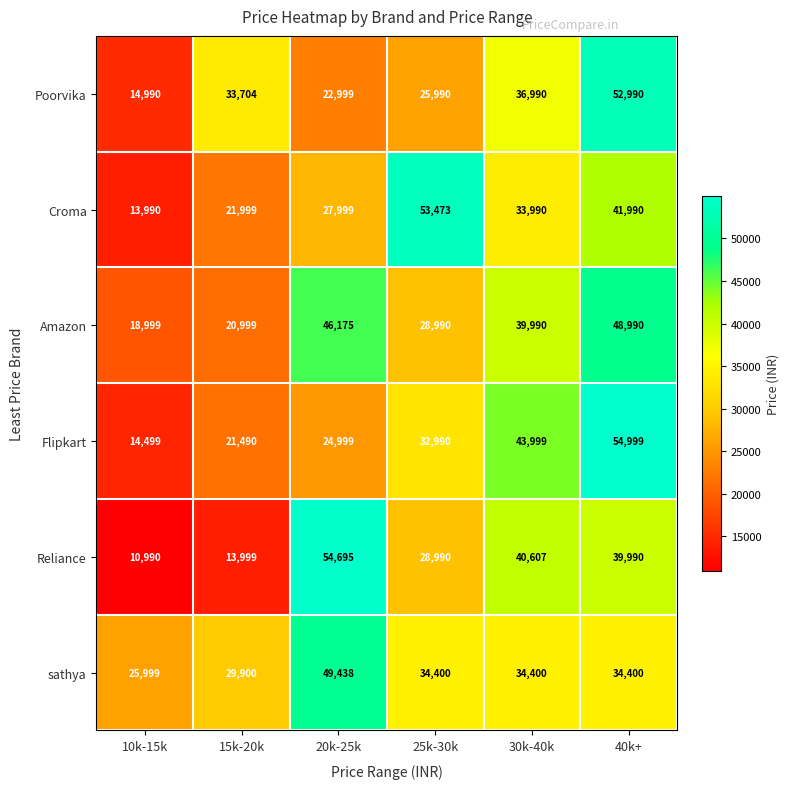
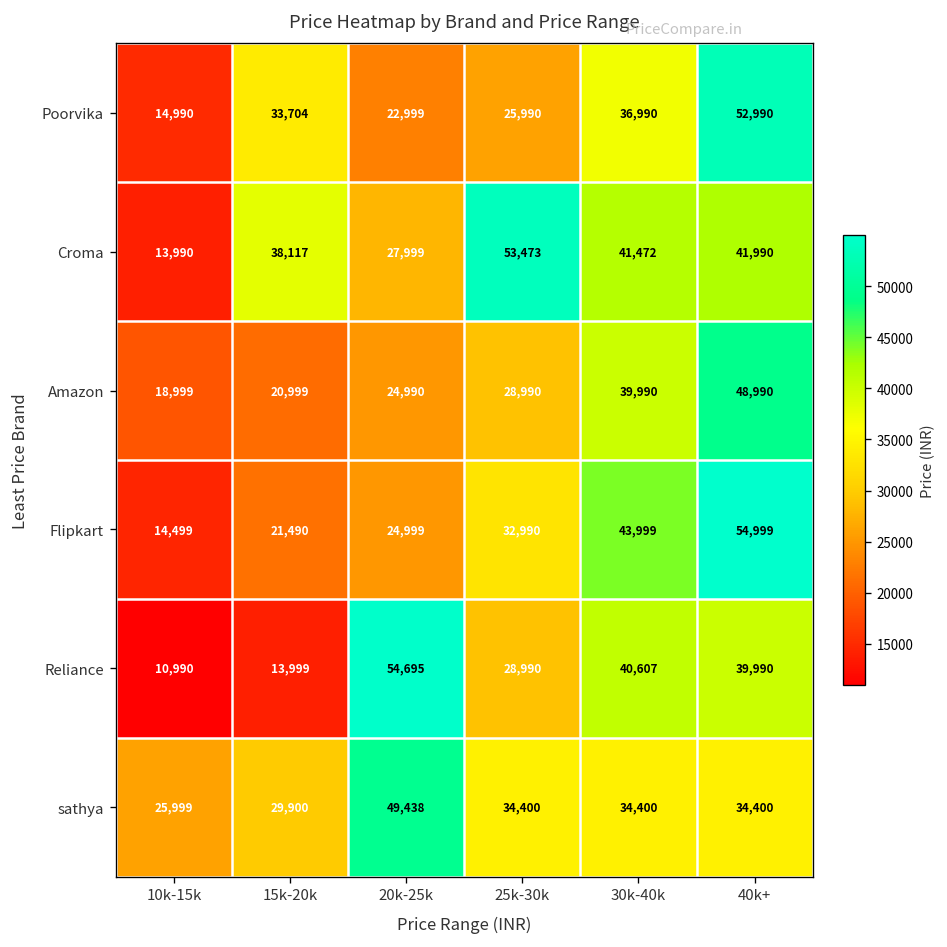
Croma, 15k-20k: 21,999 -> 38,117
Croma, 30k-40k: 33,990 -> 41,472
Amazon, 20k-25k: 46,175 -> 24,990
